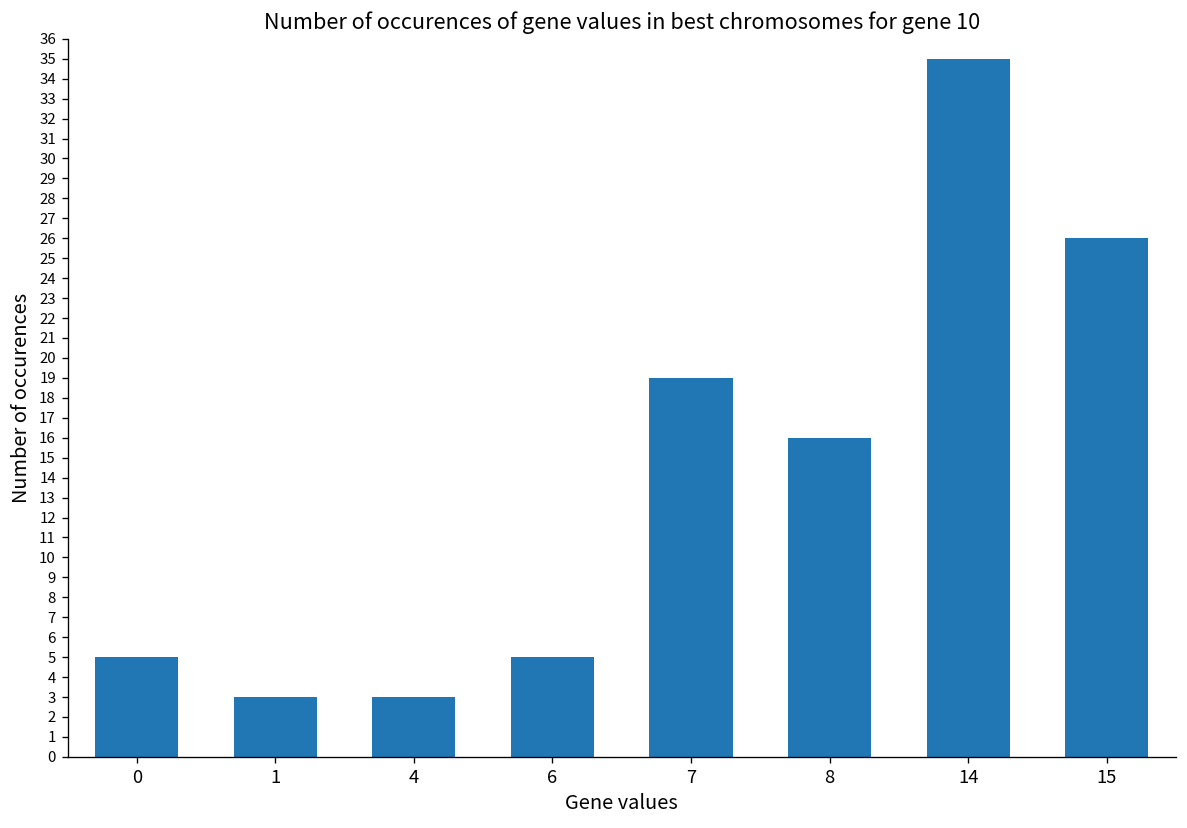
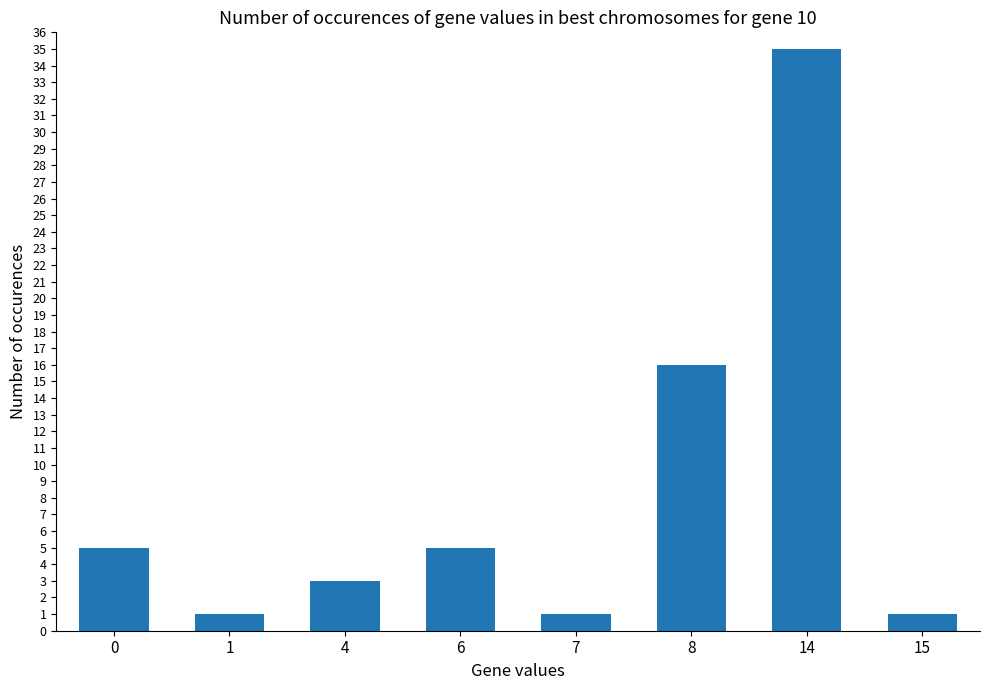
1: 3 -> 1
7: 19 -> 1
15: 26 -> 1
